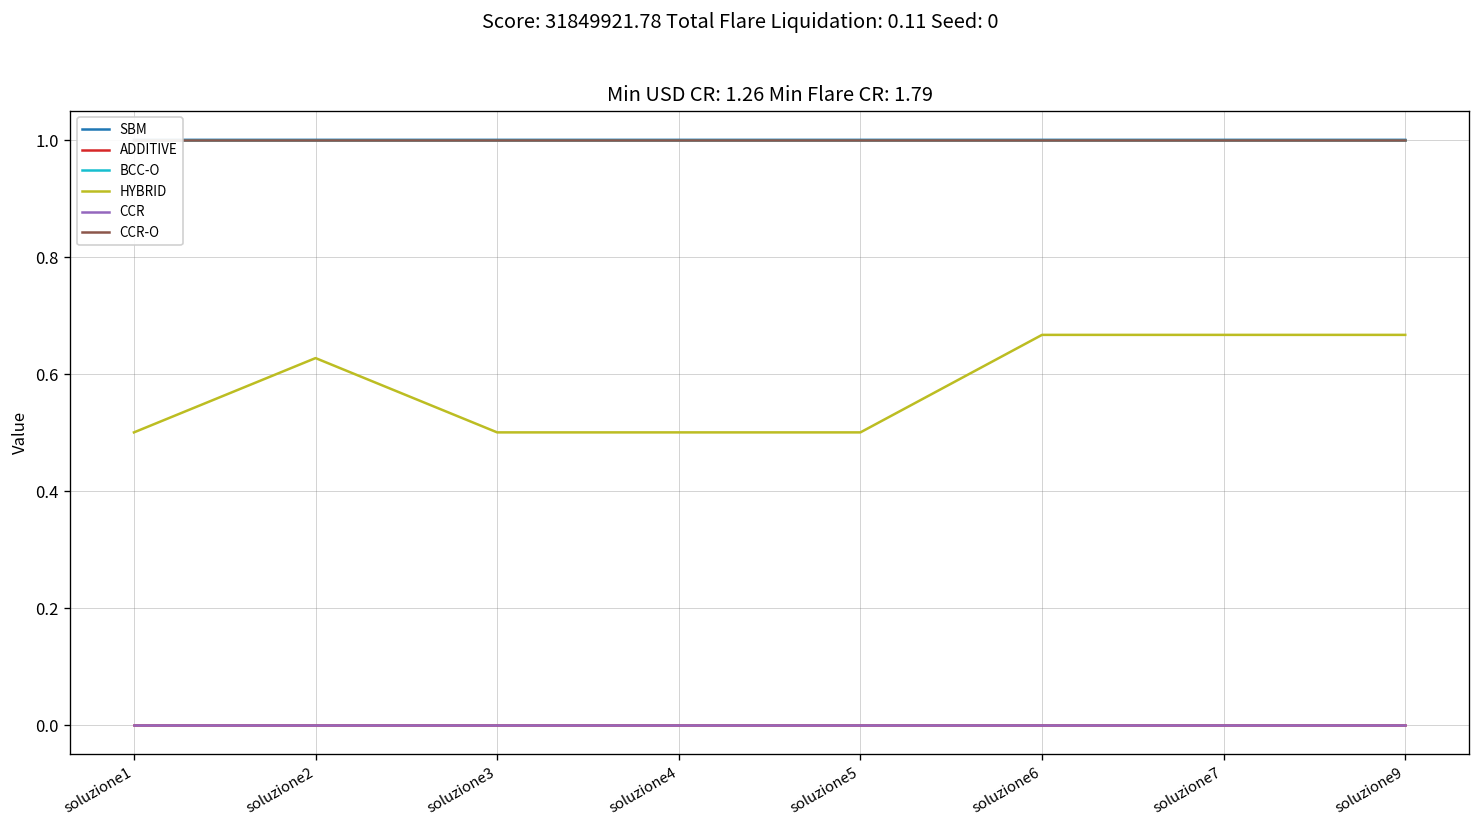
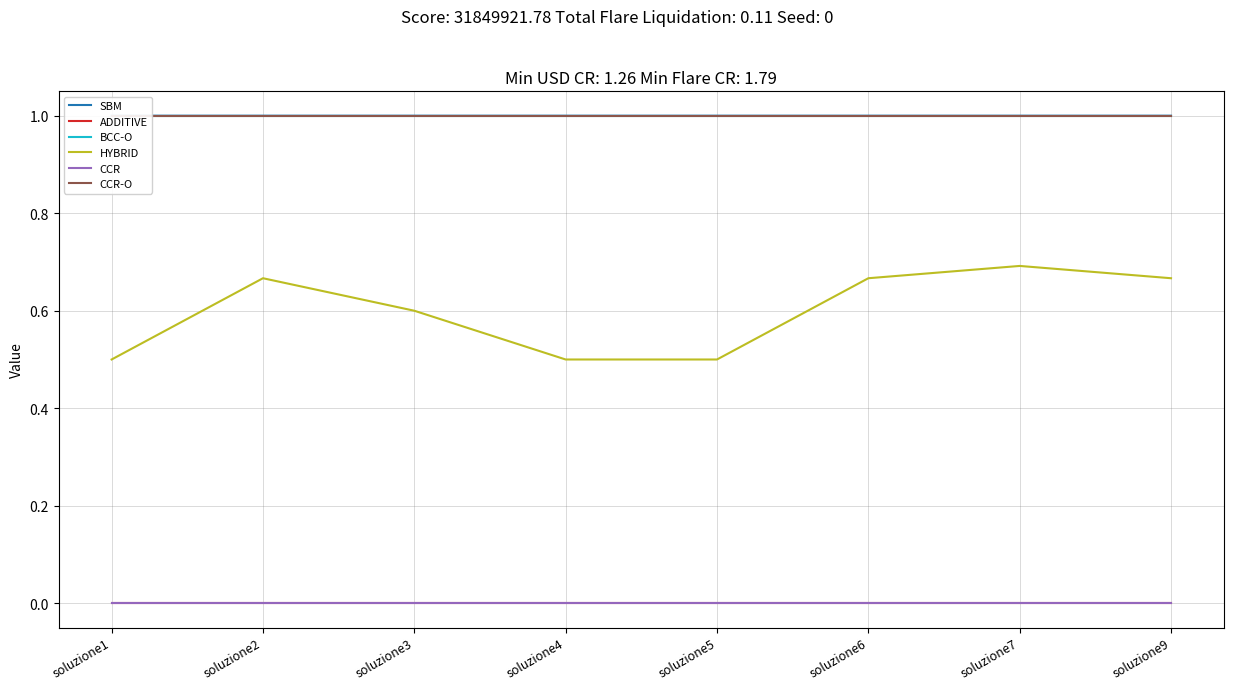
HYBRID, soluzione2: 0.63 -> 0.67
HYBRID, soluzione3: 0.5 -> 0.6
HYBRID, soluzione7: 0.67 -> 0.69
